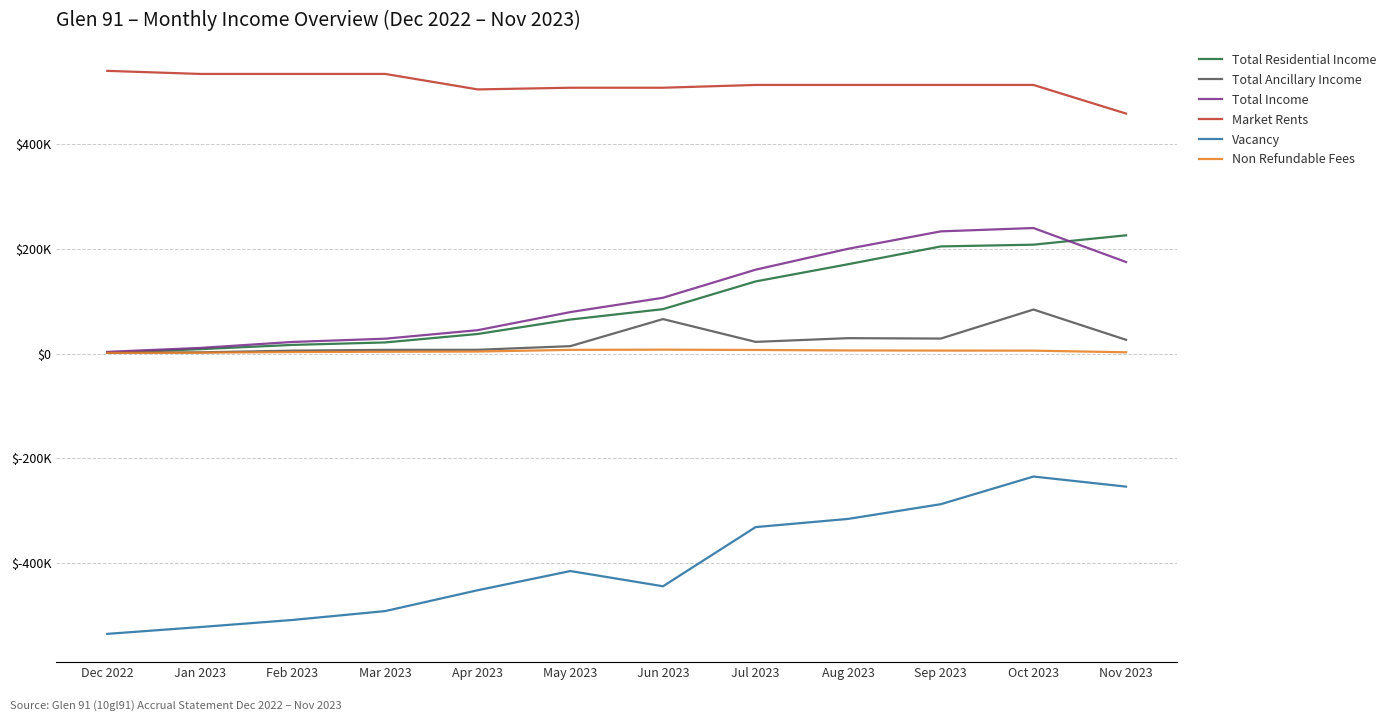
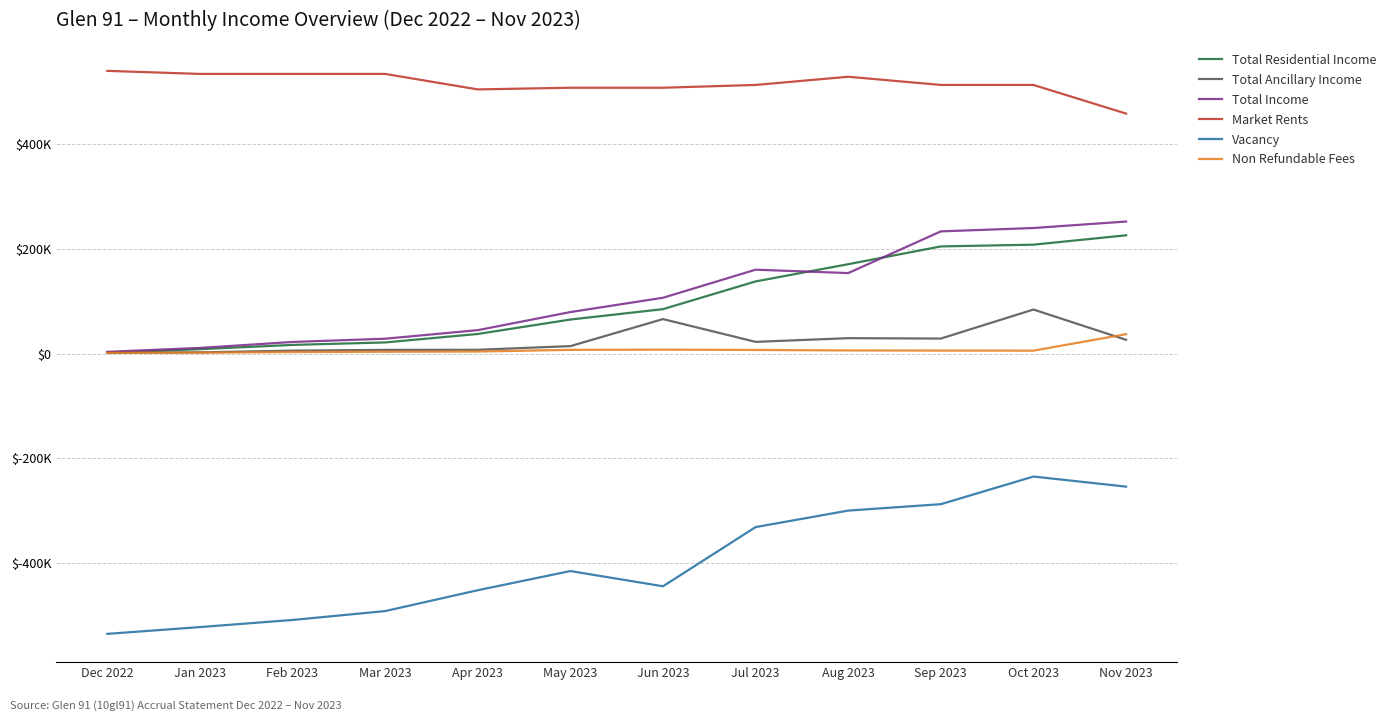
Total Income, Aug 2023: $200000 -> $150000
Market Rents, Aug 2023: $510000 -> $530000
Vacancy, Aug 2023: $-320000 -> $-300000
Total Income, Nov 2023: $170000 -> $250000
Non Refundable Fees, Nov 2023: $0 -> $40000
